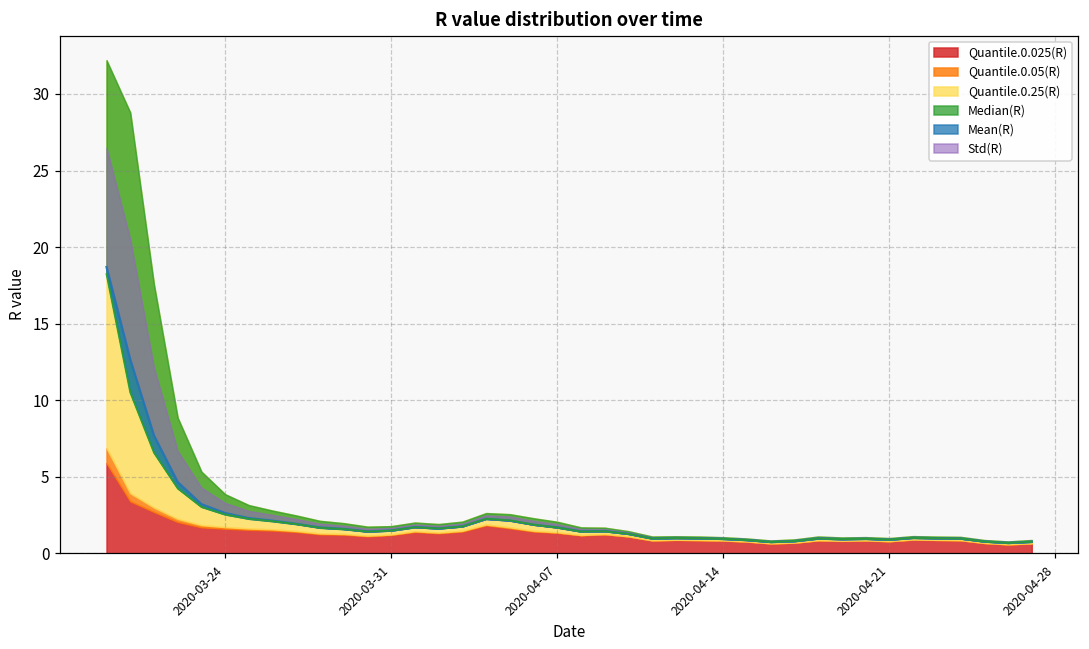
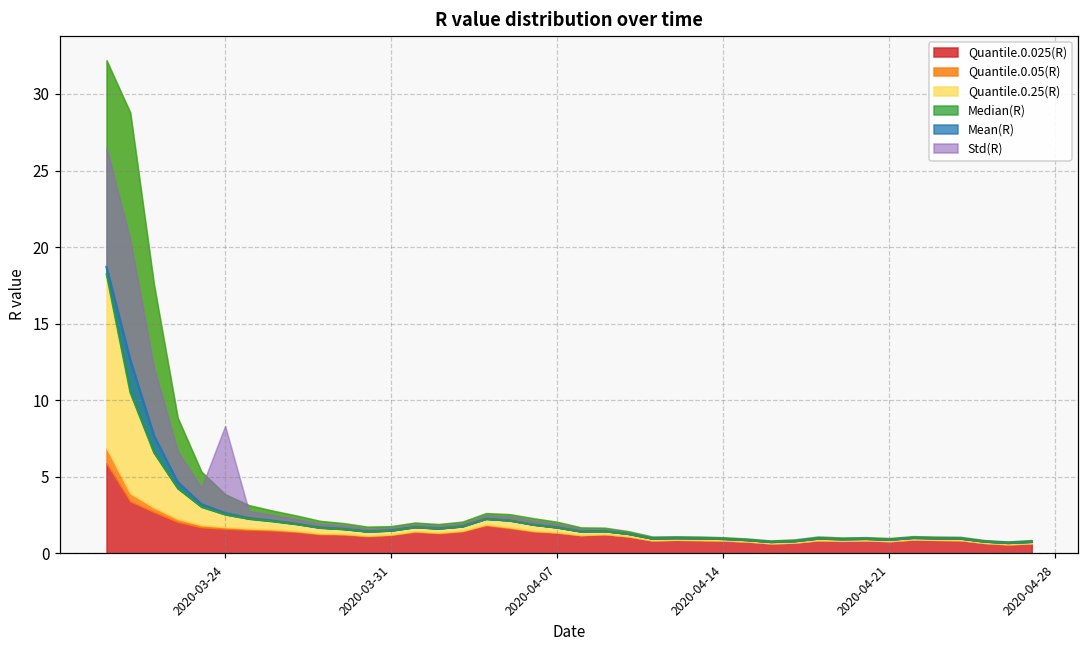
Std(R), 2020-03-24: 0.7 -> 5.7
